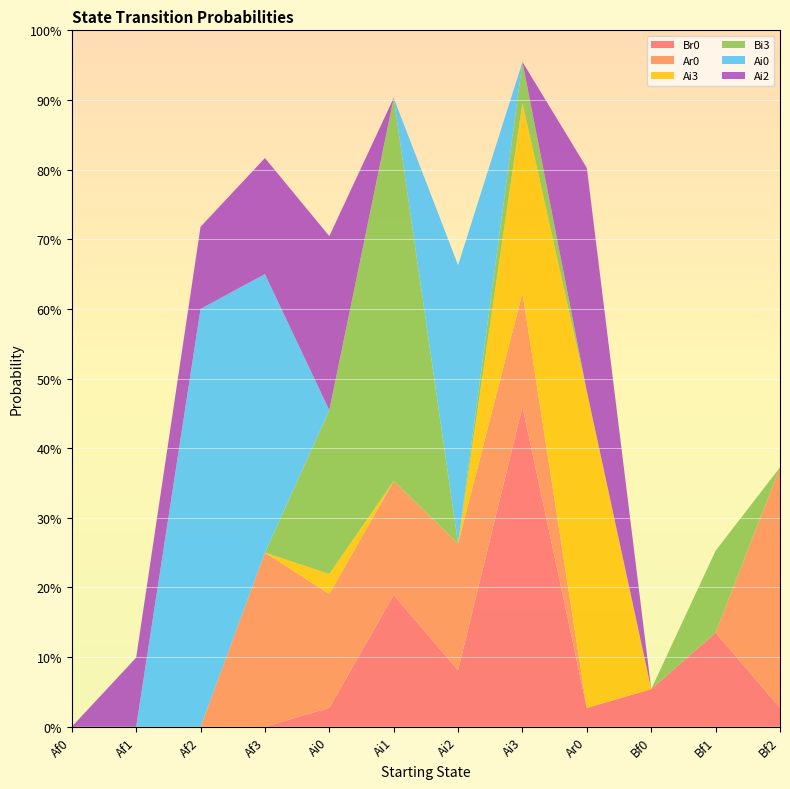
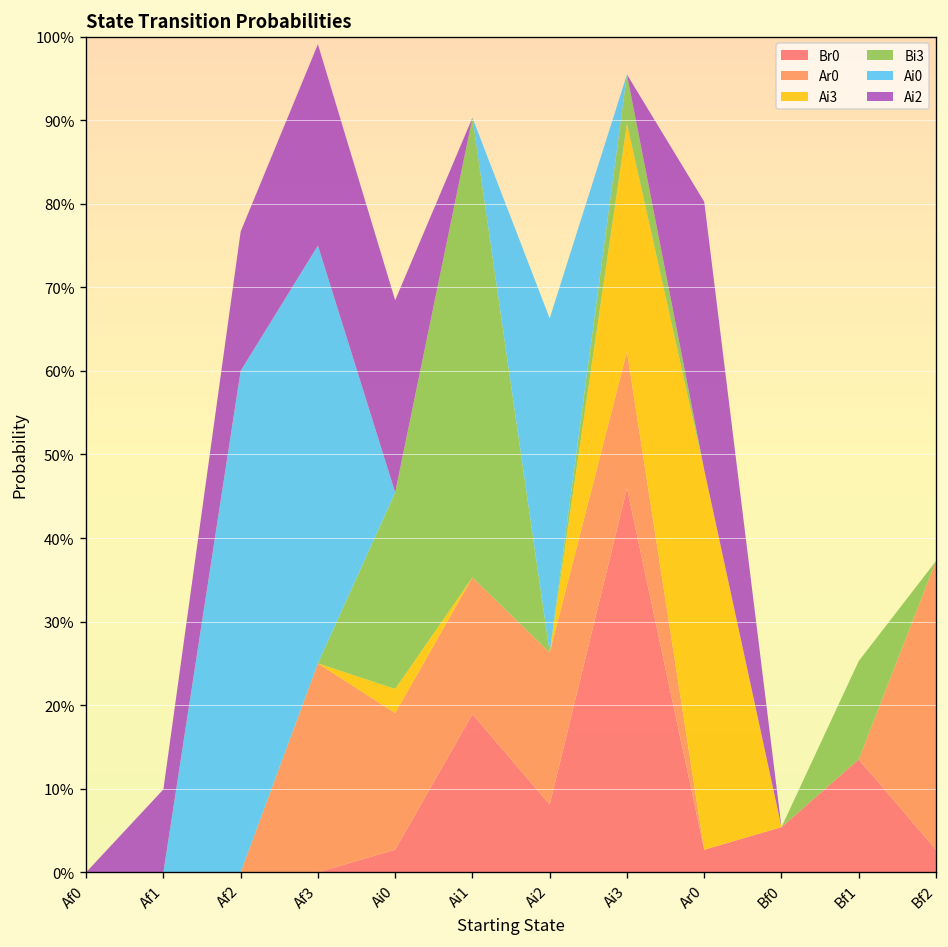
Ai2, Af2: 12% -> 17%
Ai0, Af3: 40% -> 50%
Ai2, Af3: 17% -> 24%
Ai2, Ai0: 25% -> 23%
